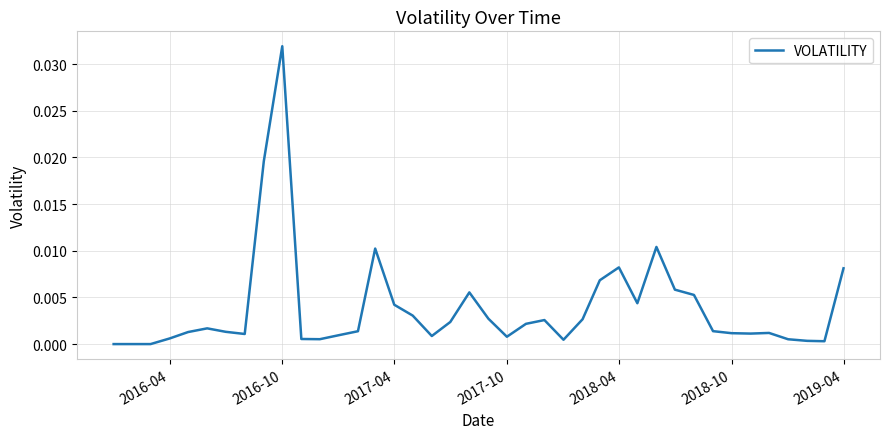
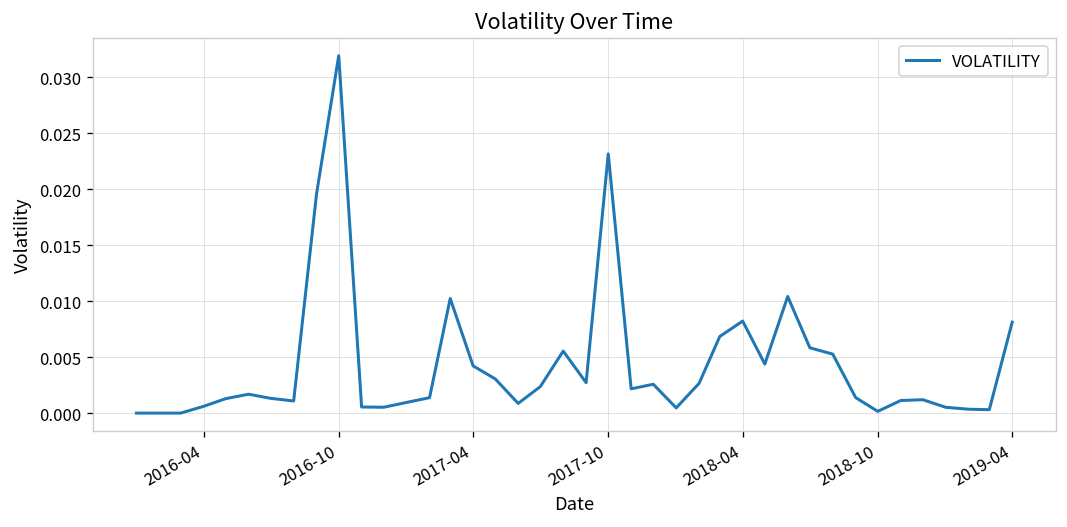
2017-10: 0.001 -> 0.023
2018-10: 0.001 -> 0.000
